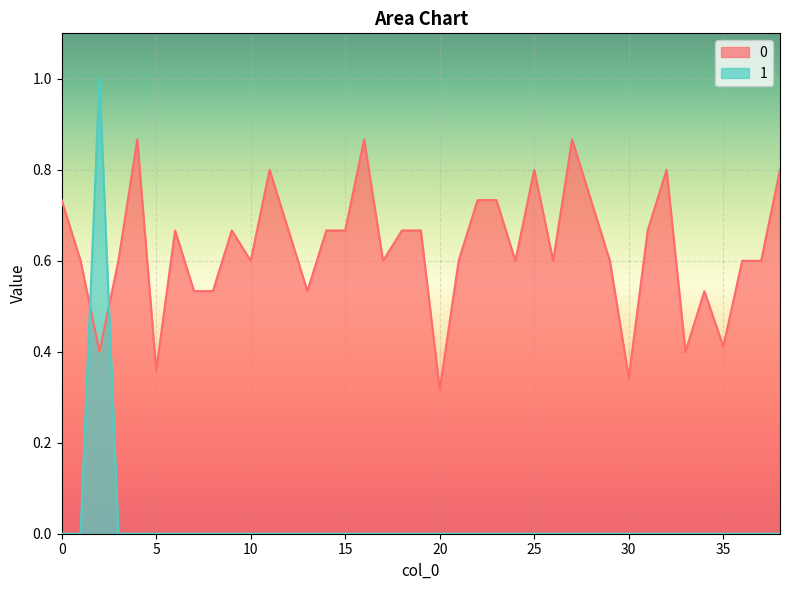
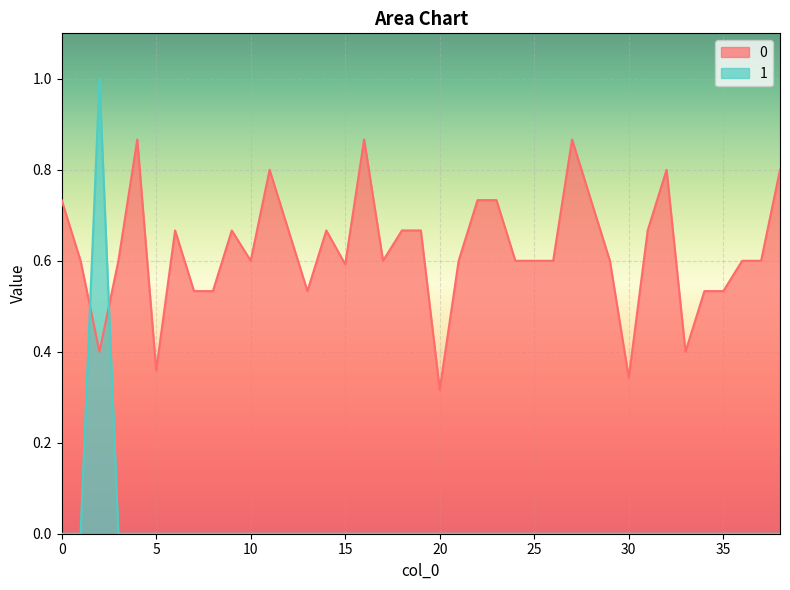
0, 15: 0.67 -> 0.59
0, 25: 0.8 -> 0.6
0, 35: 0.41 -> 0.53
